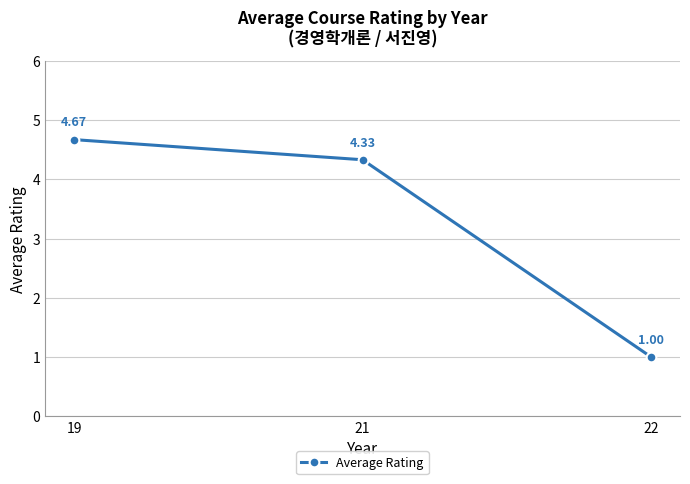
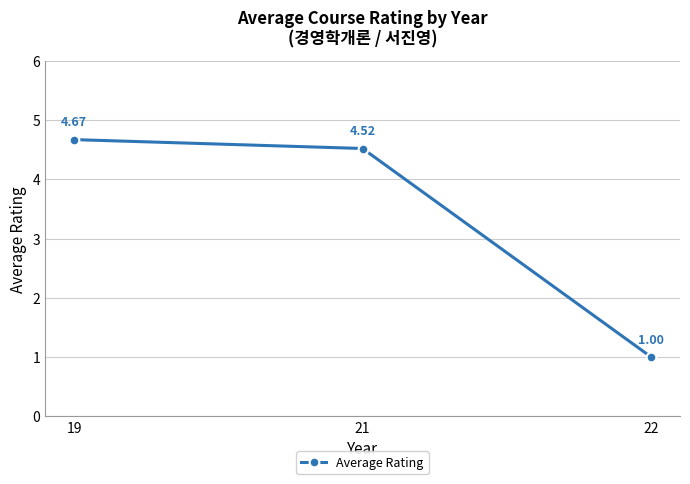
21: 4.33 -> 4.52
